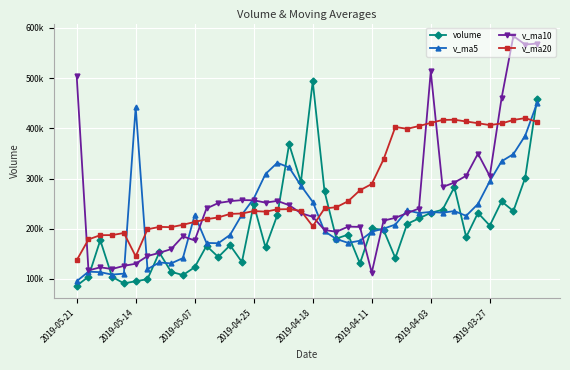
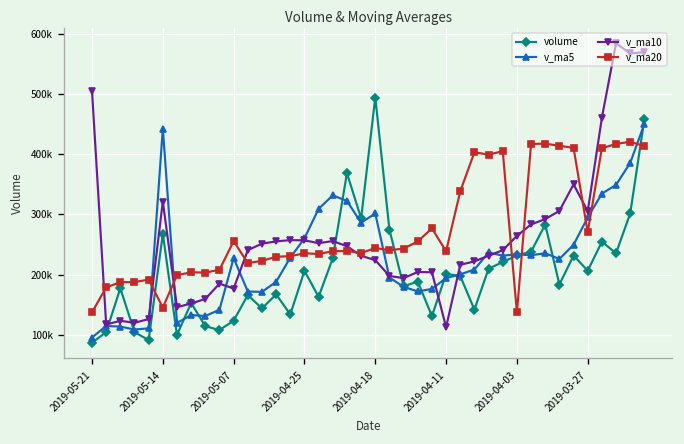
volume, 2019-05-14: 100000 -> 270000
v_ma10, 2019-05-14: 130000 -> 320000
v_ma20, 2019-05-07: 210000 -> 260000
volume, 2019-04-25: 250000 -> 210000
v_ma5, 2019-04-18: 250000 -> 300000
v_ma20, 2019-04-18: 210000 -> 240000
v_ma20, 2019-04-11: 290000 -> 240000
v_ma10, 2019-04-03: 510000 -> 260000
v_ma20, 2019-04-03: 410000 -> 140000
v_ma20, 2019-03-27: 410000 -> 270000
